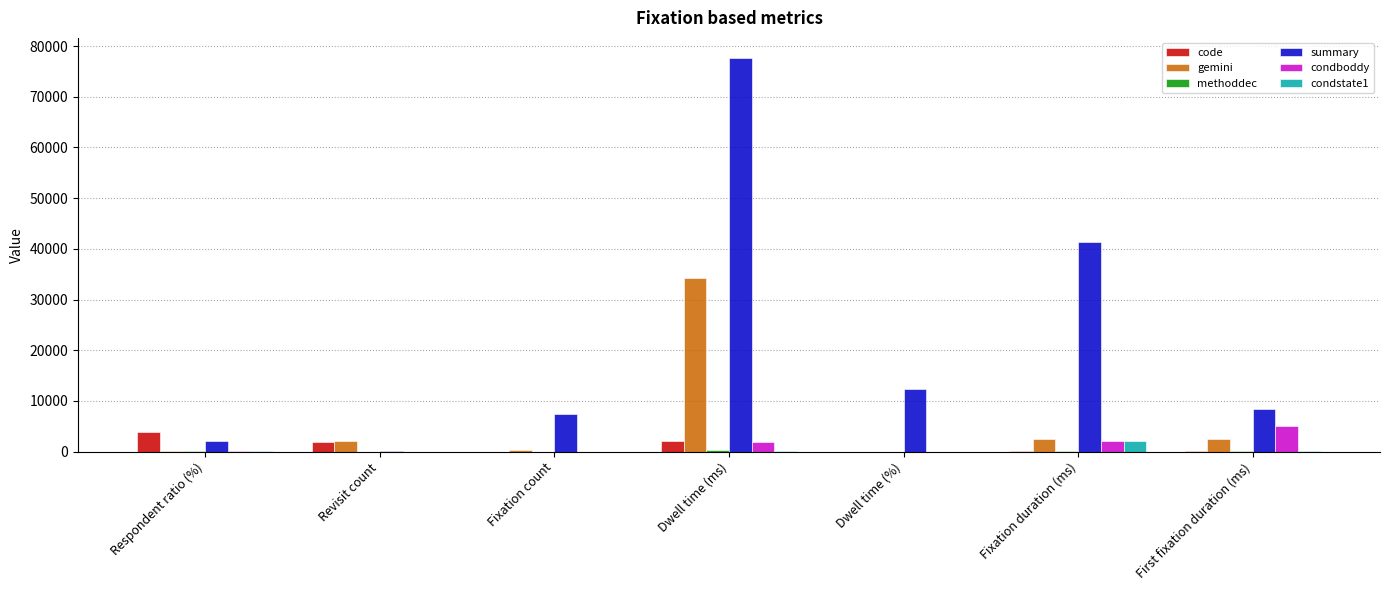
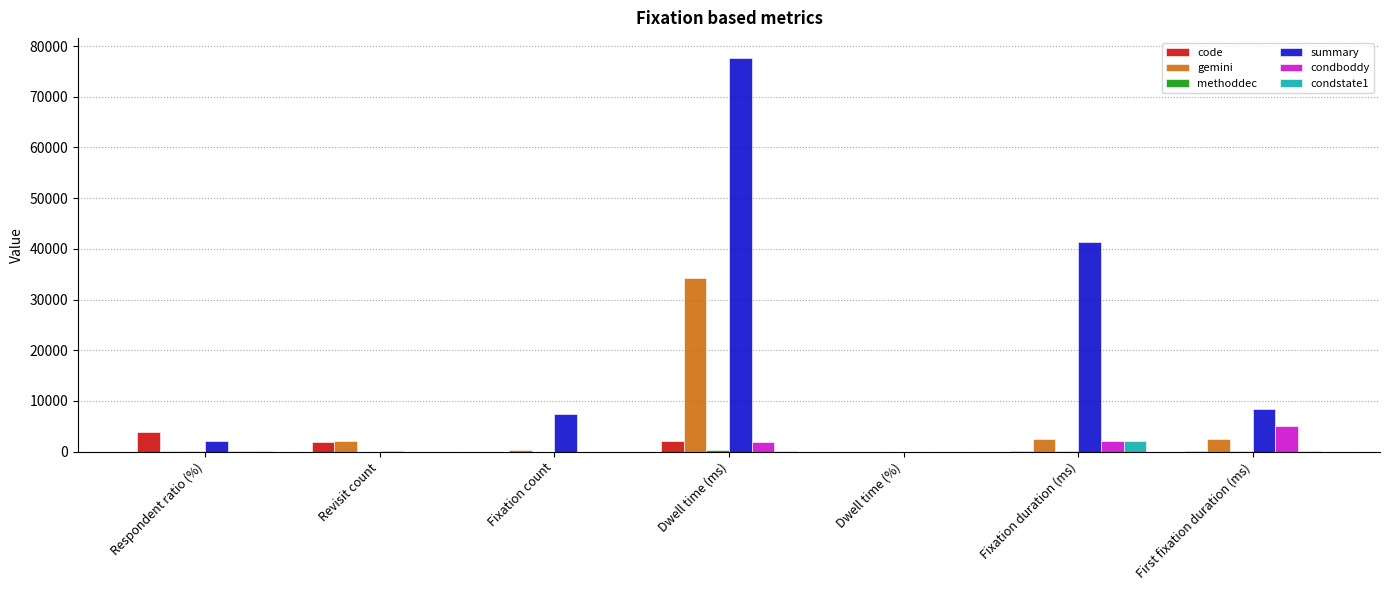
summary, Dwell time (%): 12000 -> 0
